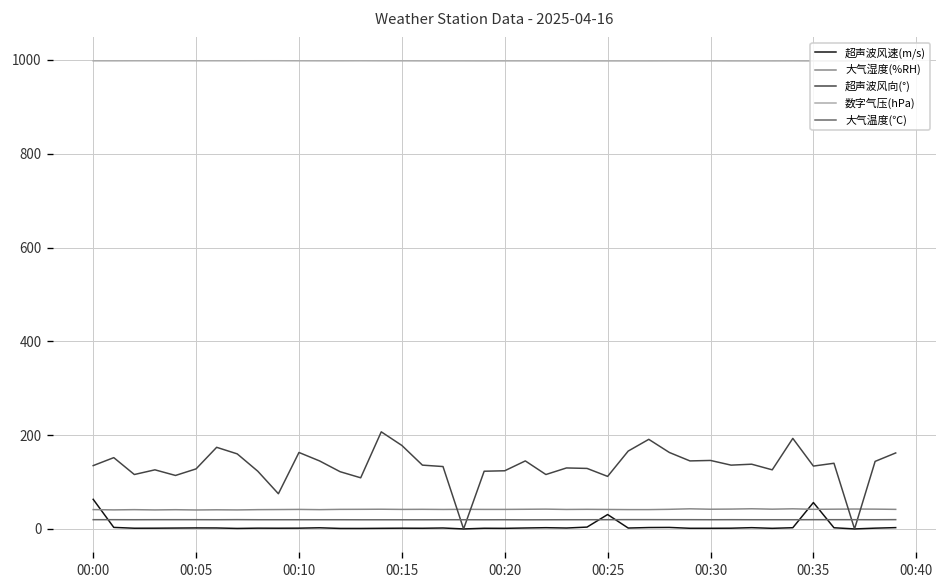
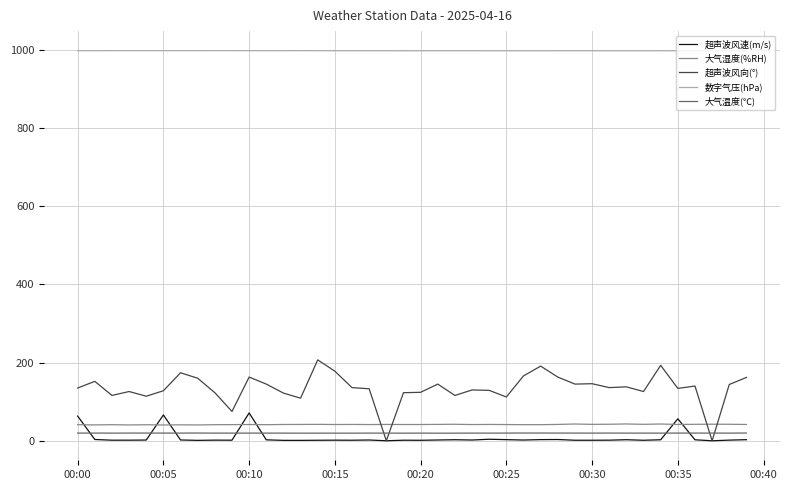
超声波风速(m/s), 00:05: 0 -> 70
超声波风速(m/s), 00:10: 0 -> 70
超声波风速(m/s), 00:25: 30 -> 0
